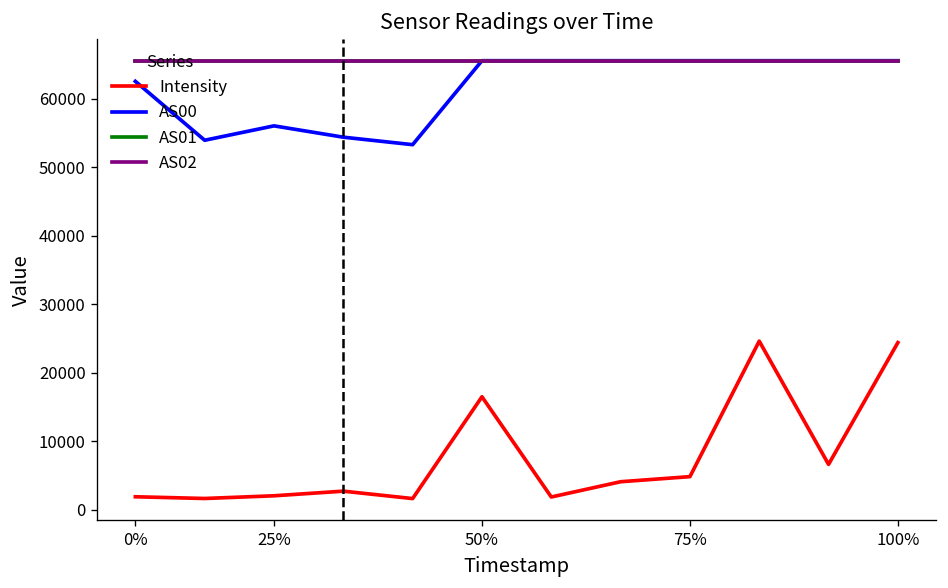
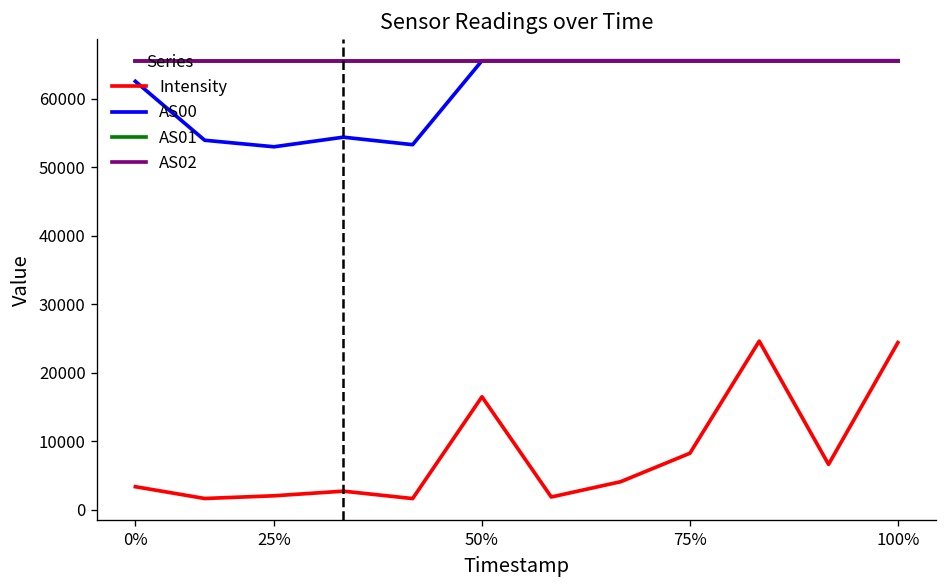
Intensity, 0%: 2000 -> 3000
AS00, 25%: 56000 -> 53000
Intensity, 75%: 5000 -> 8000
